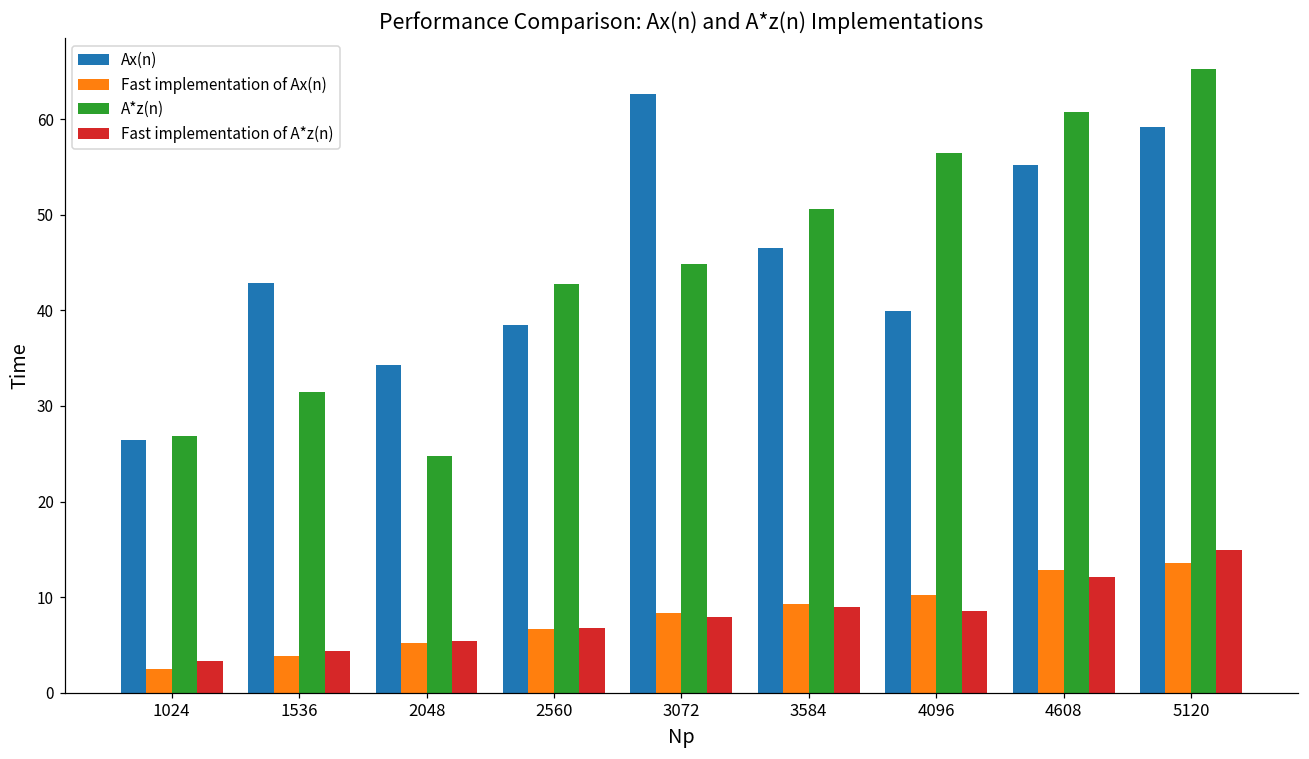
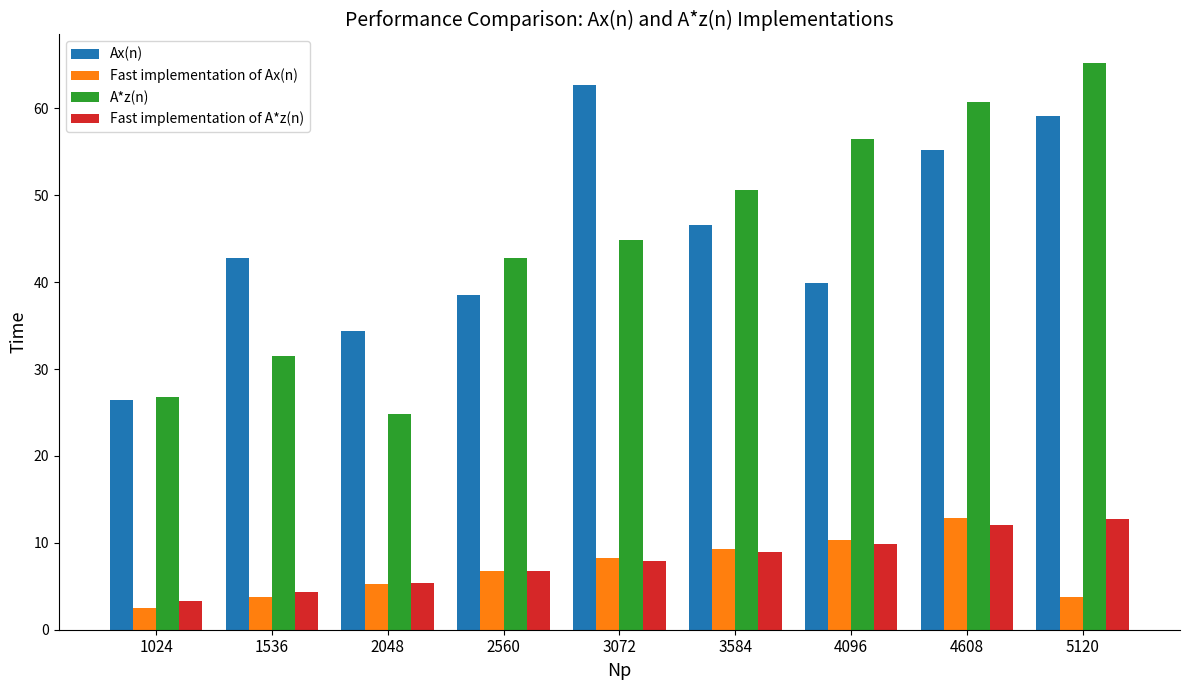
Fast implementation of A*z(n), 4096: 9 -> 10
Fast implementation of Ax(n), 5120: 14 -> 4
Fast implementation of A*z(n), 5120: 15 -> 13
